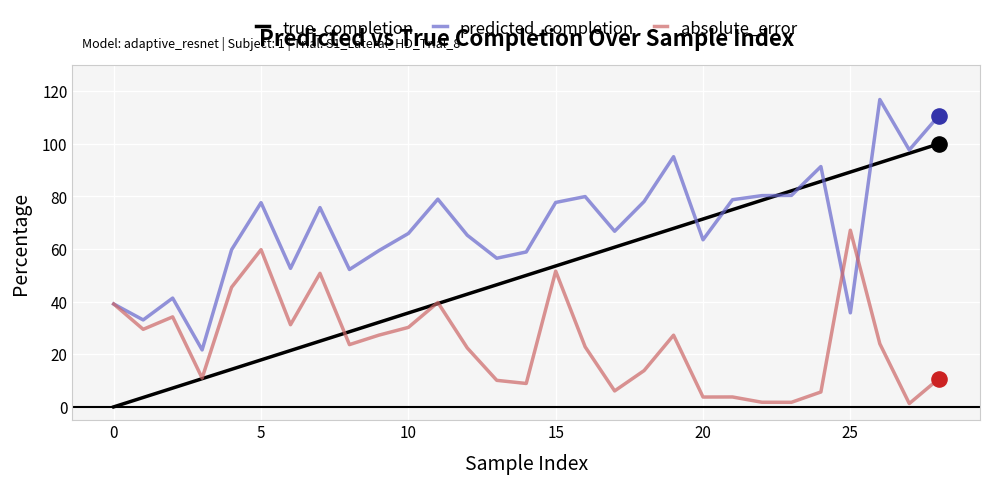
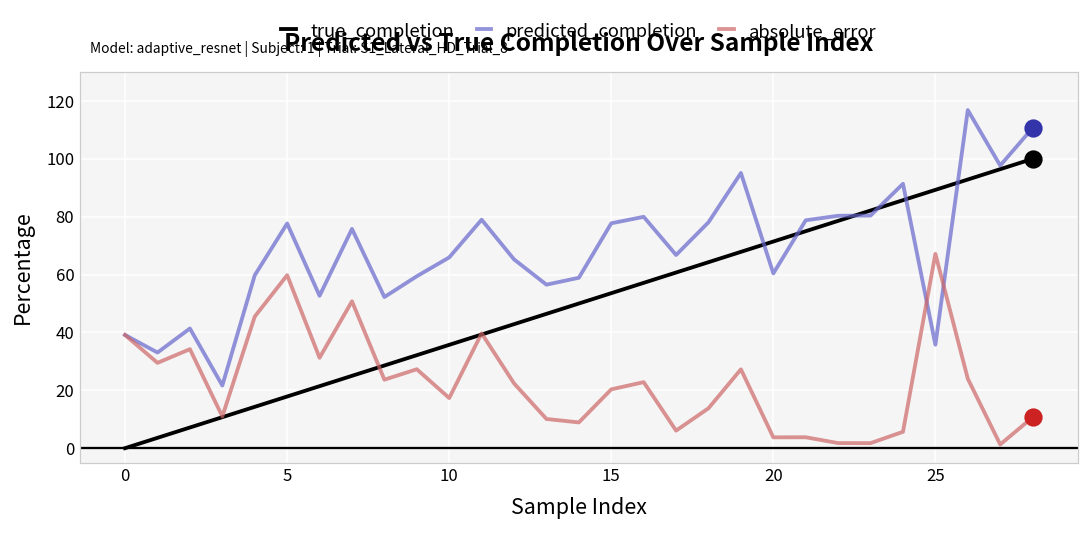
absolute_error, 10: 30 -> 17
absolute_error, 15: 52 -> 20
predicted_completion, 20: 64 -> 60
